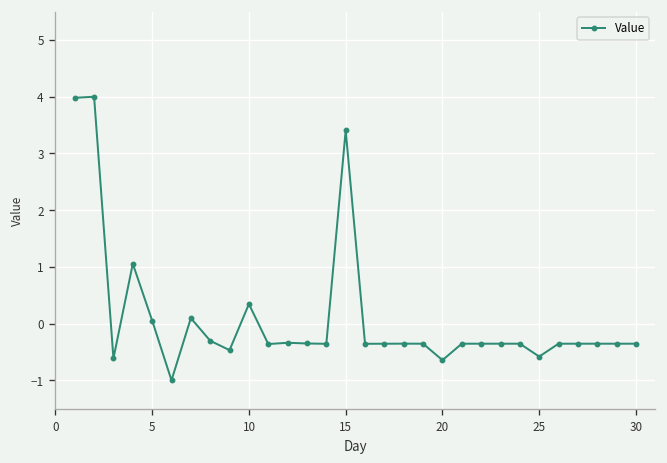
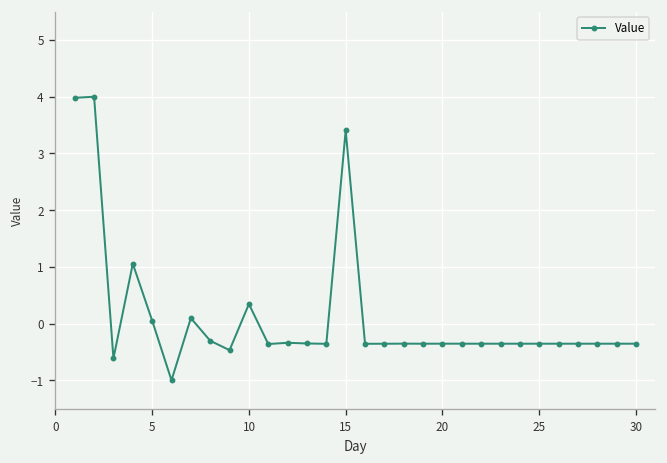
20: -0.6 -> -0.4
25: -0.6 -> -0.4
